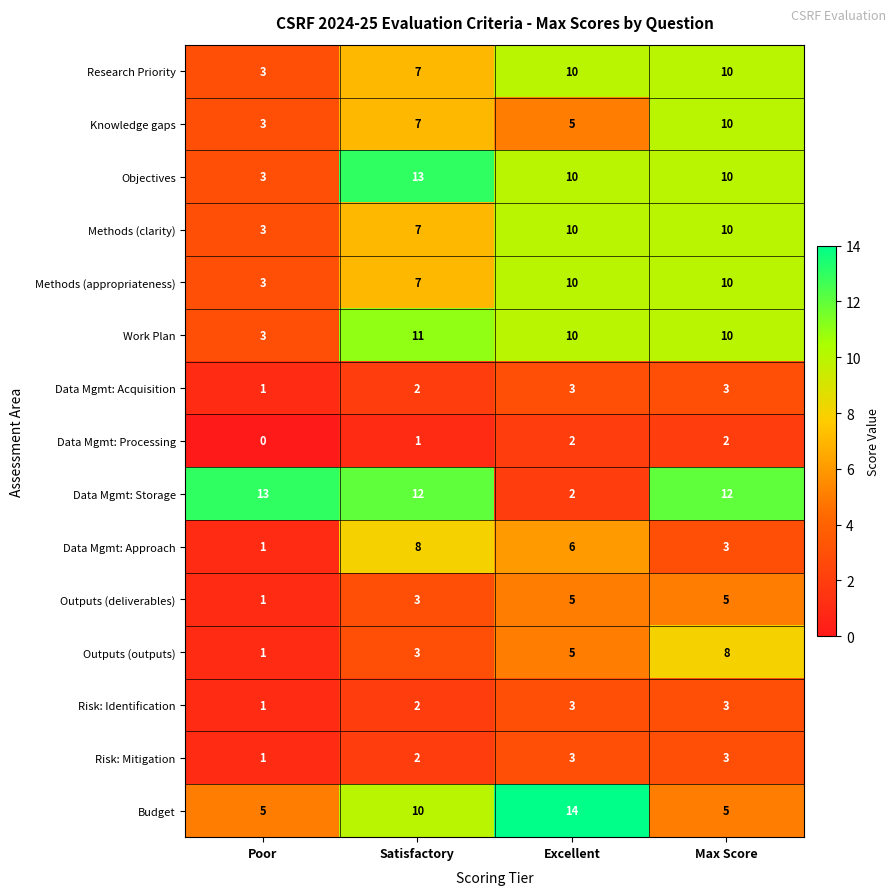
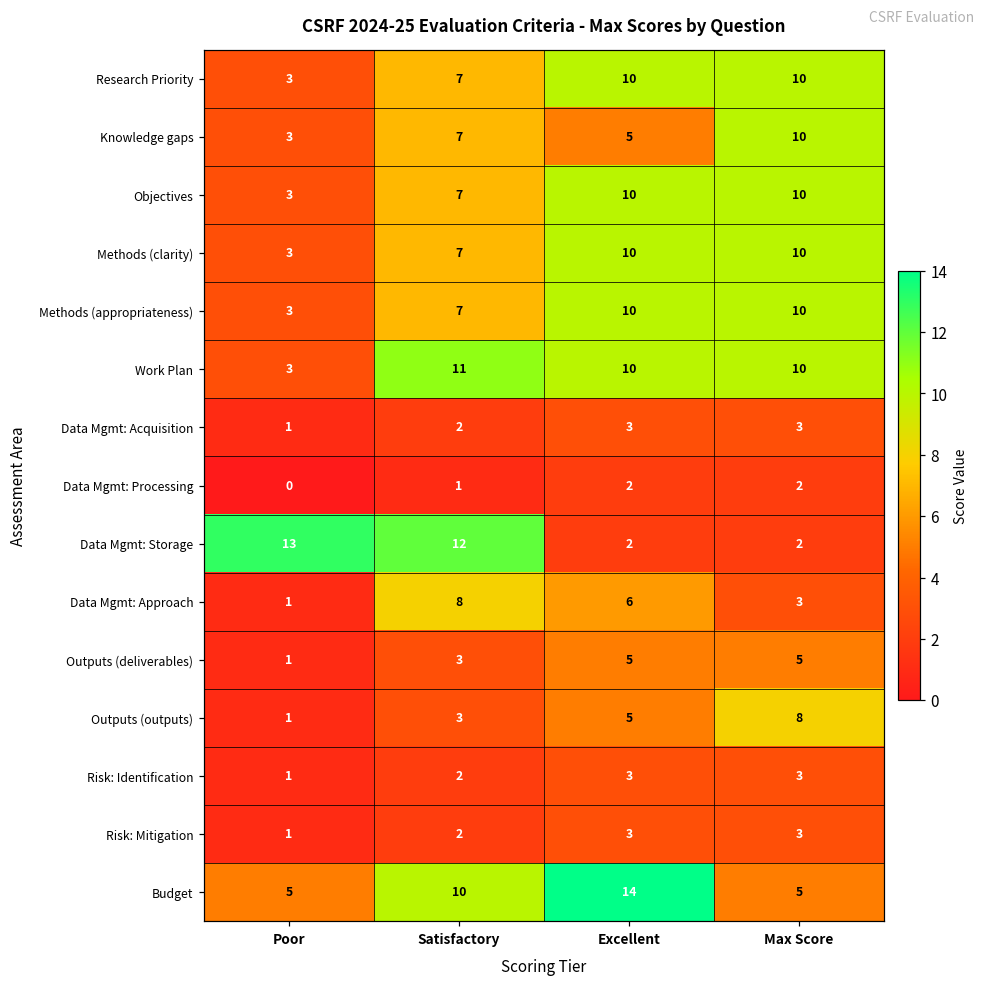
Objectives, Satisfactory: 13 -> 7
Data Mgmt: Storage, Max Score: 12 -> 2
